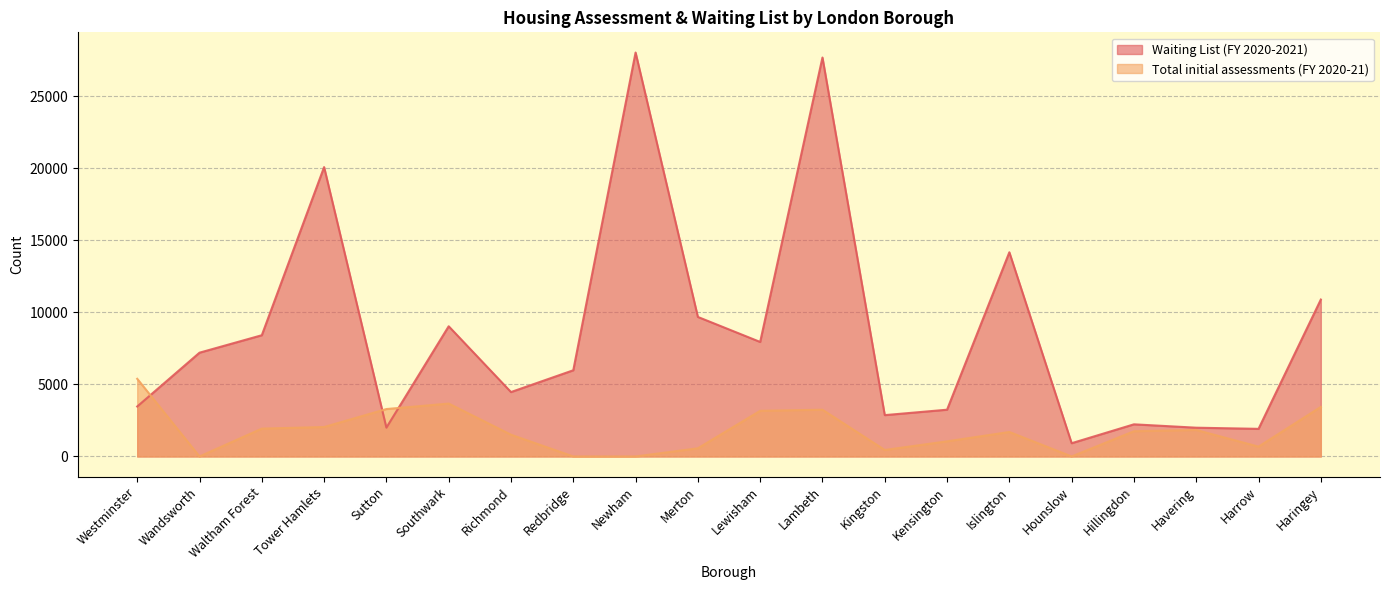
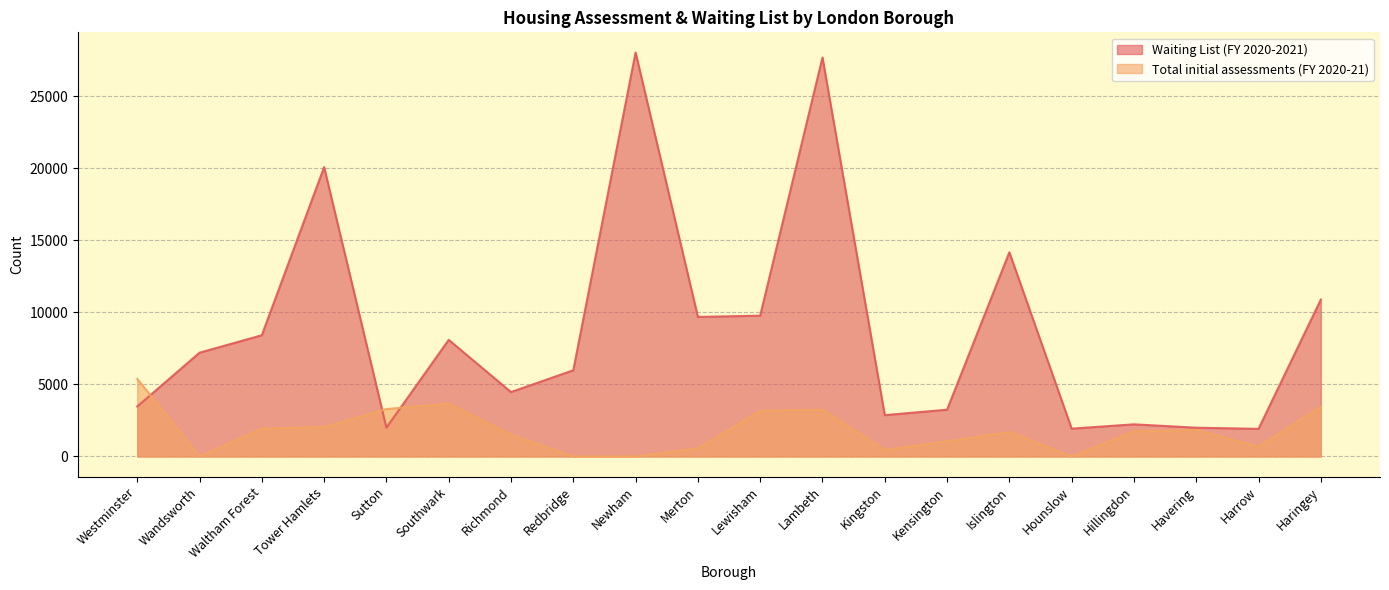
Waiting List (FY 2020-2021), Southwark: 9000 -> 8100
Waiting List (FY 2020-2021), Lewisham: 7900 -> 9800
Waiting List (FY 2020-2021), Hounslow: 900 -> 1900
